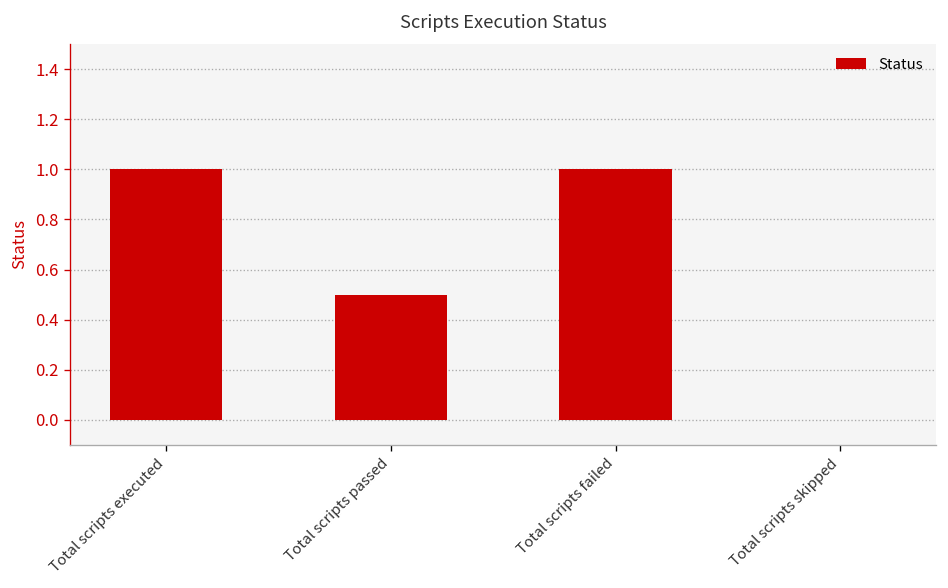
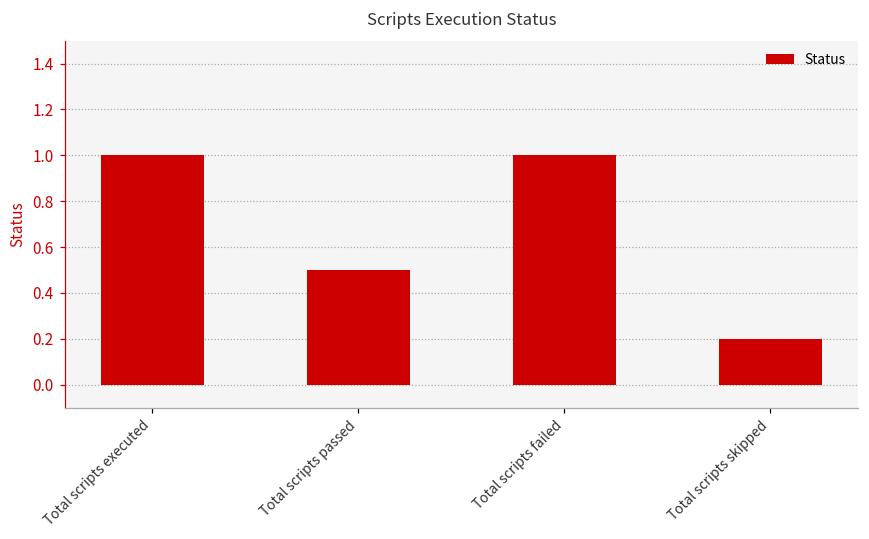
Total scripts skipped: 0.0 -> 0.2
